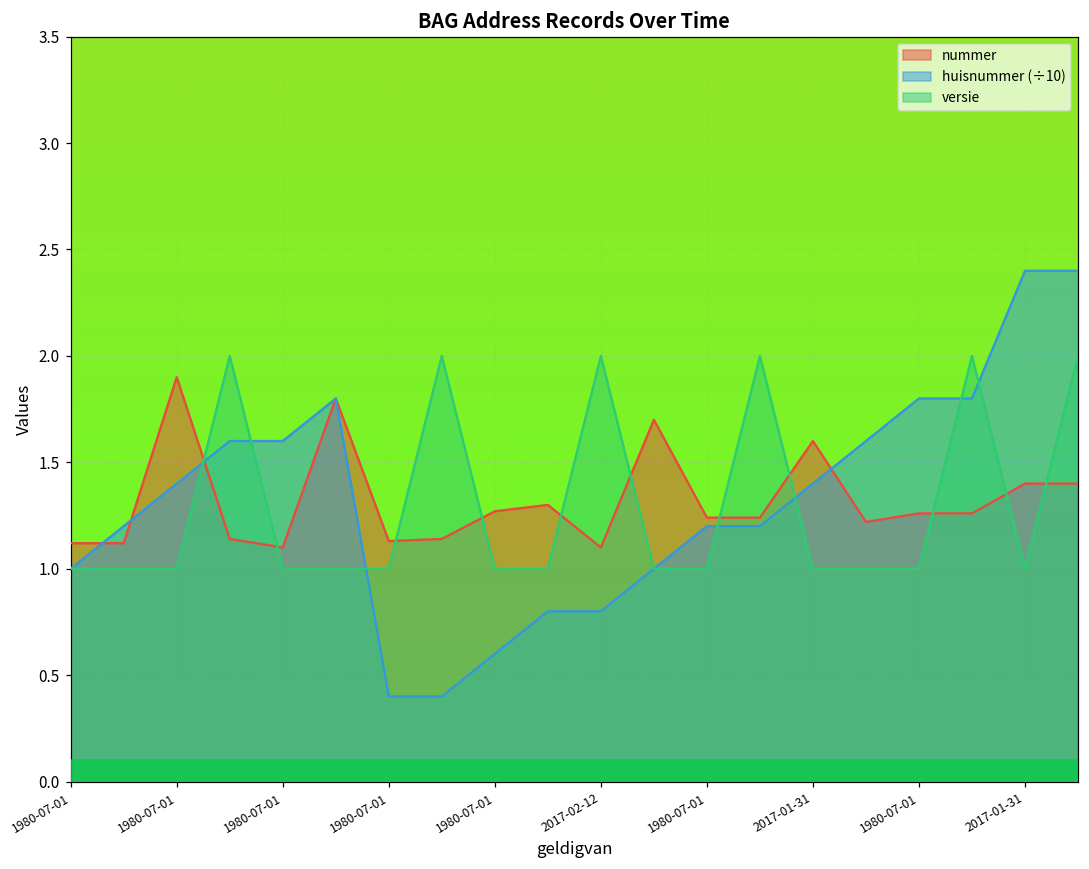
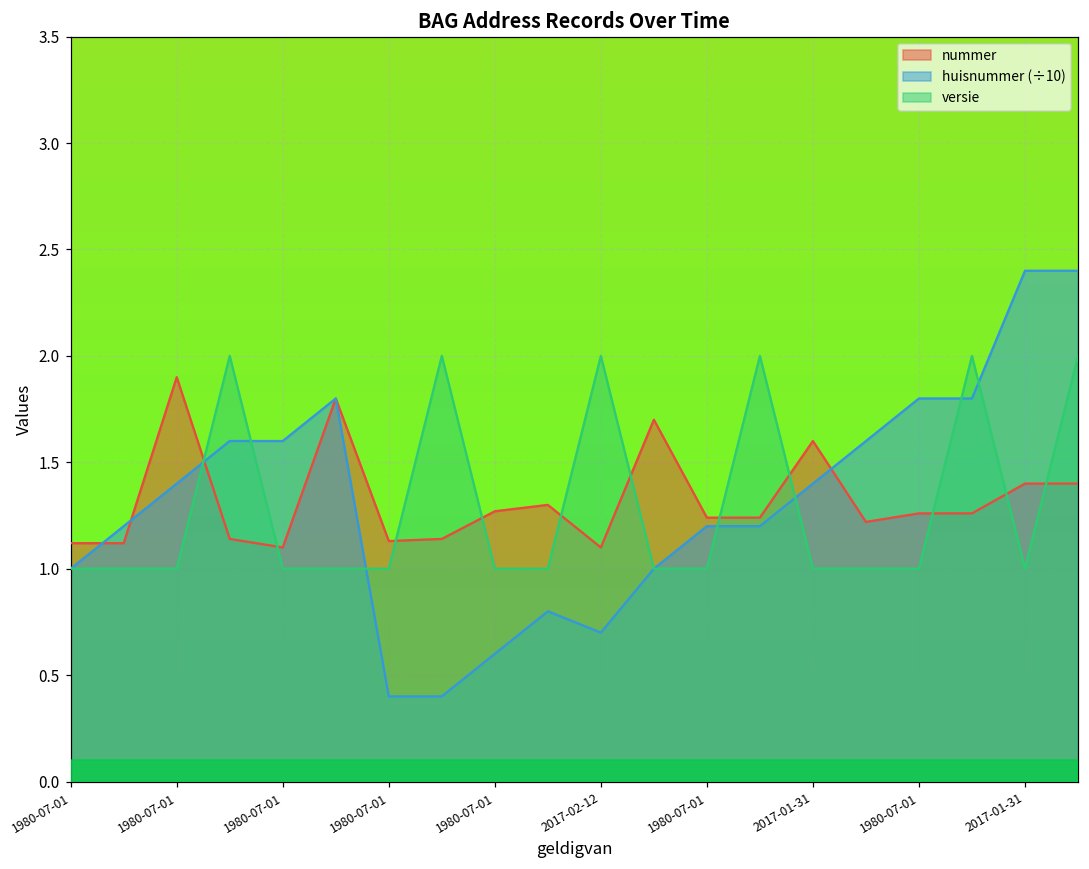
huisnummer (÷10), 2017-02-12: 0.80 -> 0.70
